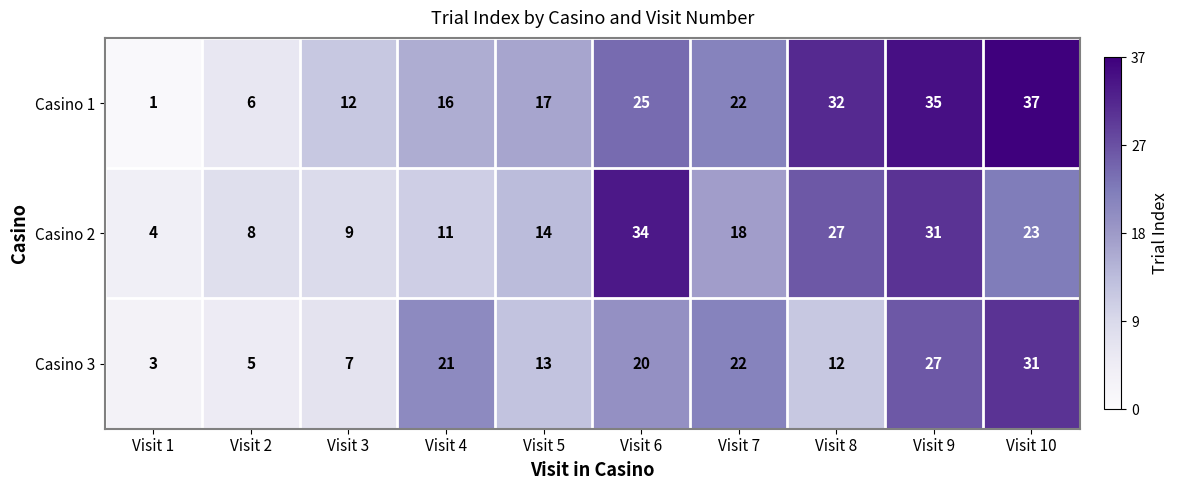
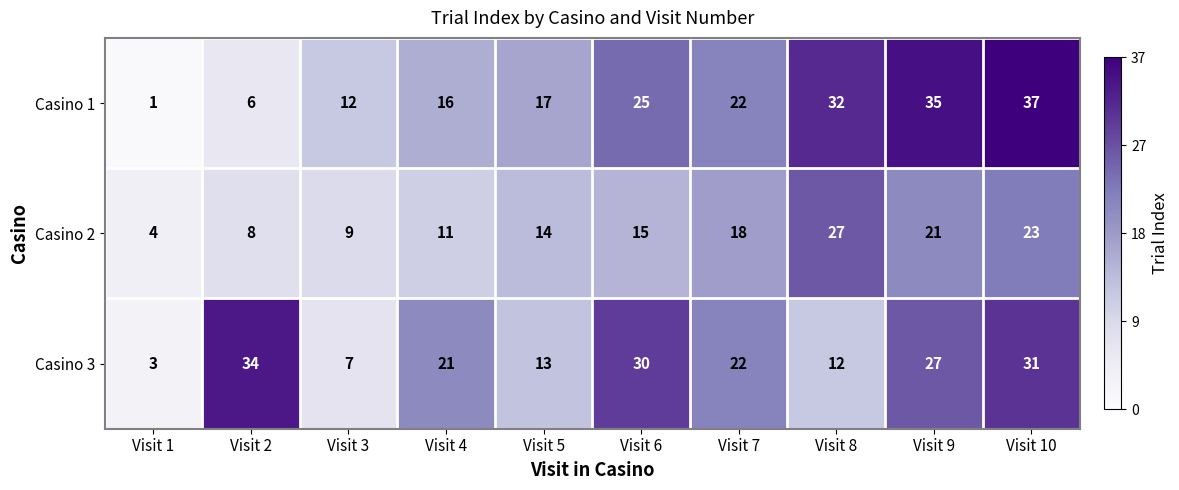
Casino 2, Visit 6: 34 -> 15
Casino 2, Visit 9: 31 -> 21
Casino 3, Visit 2: 5 -> 34
Casino 3, Visit 6: 20 -> 30
